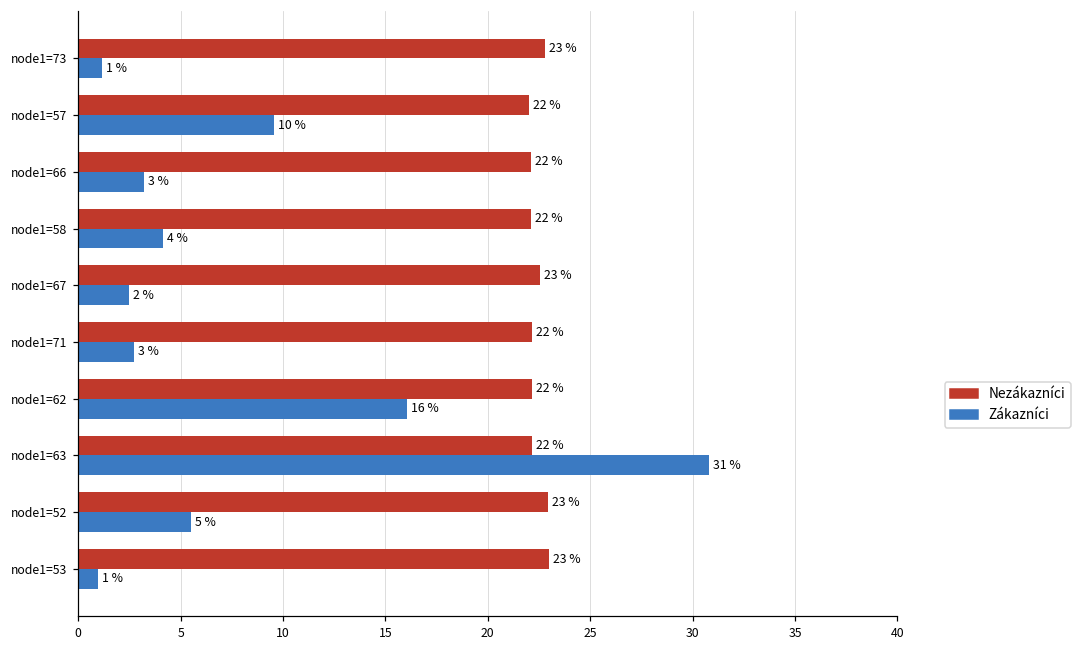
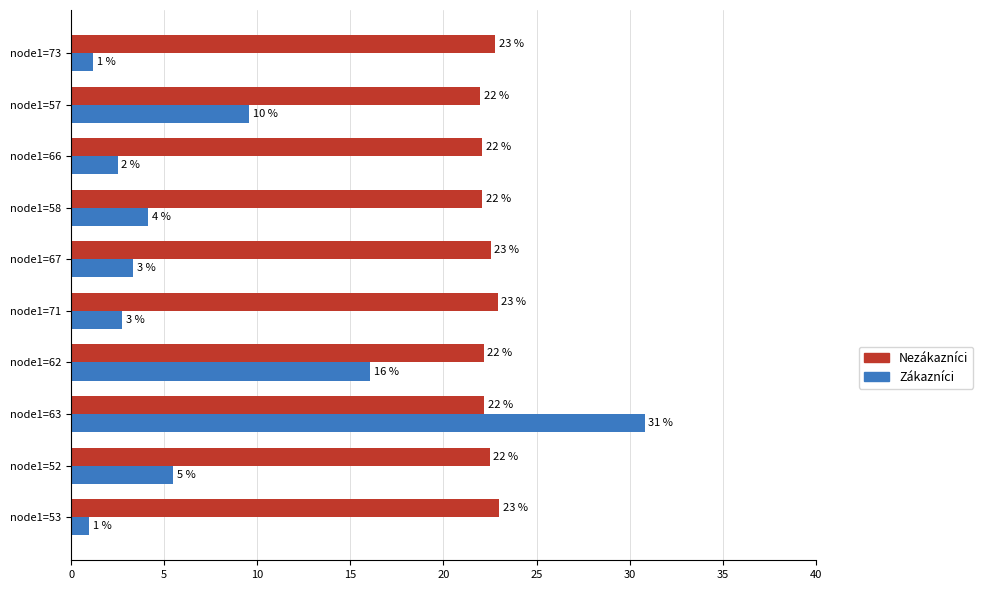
Zákazníci, node1=66: 3 % -> 2 %
Zákazníci, node1=67: 2 % -> 3 %
Nezákazníci, node1=71: 22 % -> 23 %
Nezákazníci, node1=52: 23 % -> 22 %
